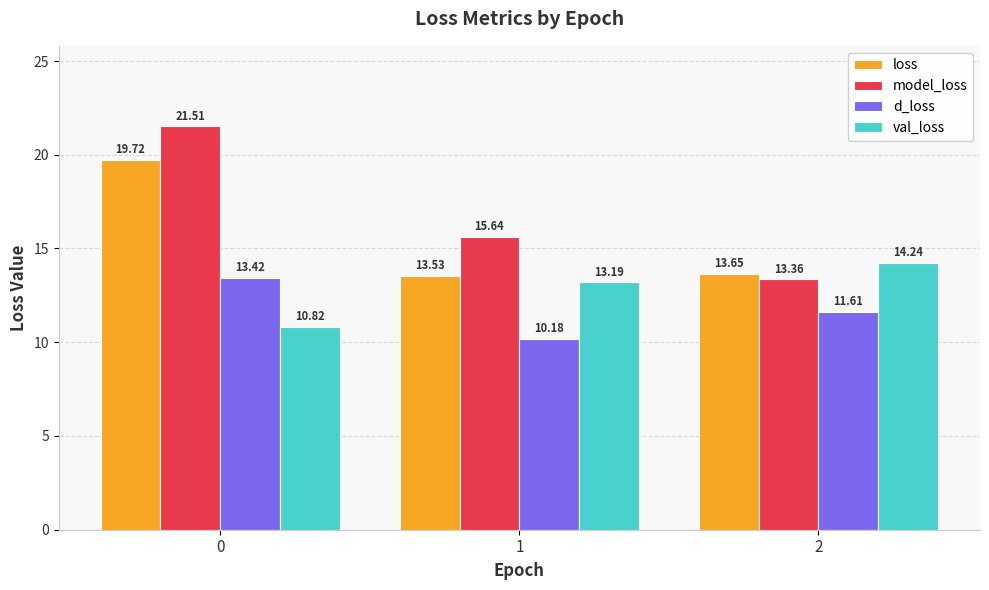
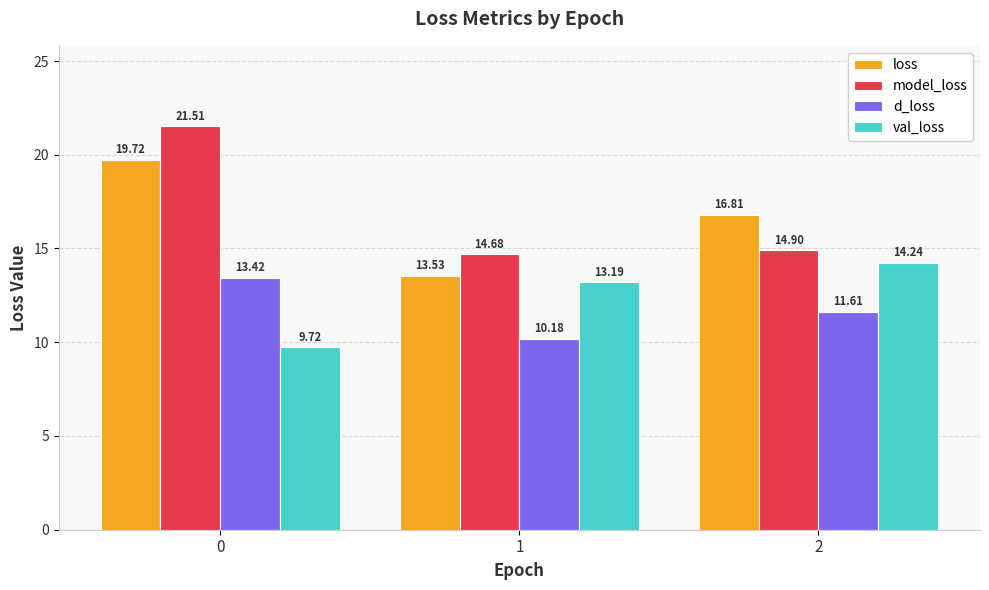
val_loss, 0: 10.82 -> 9.72
model_loss, 1: 15.64 -> 14.68
loss, 2: 13.65 -> 16.81
model_loss, 2: 13.36 -> 14.90
